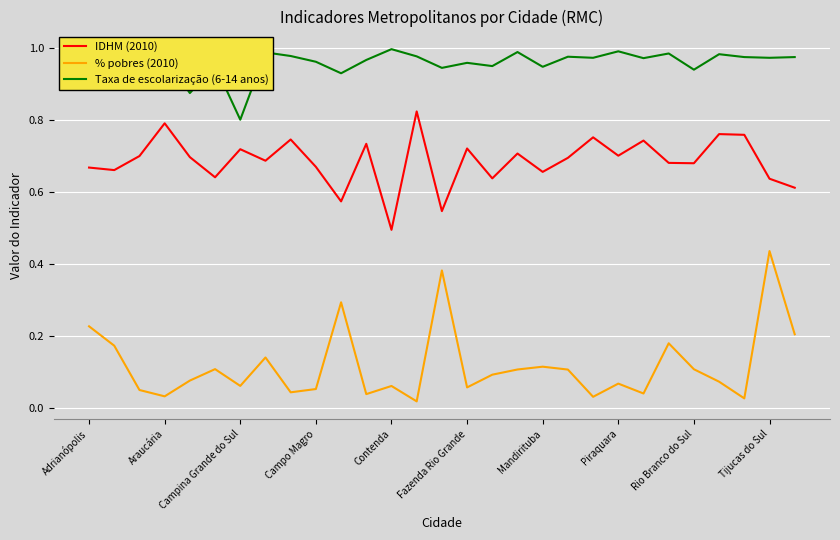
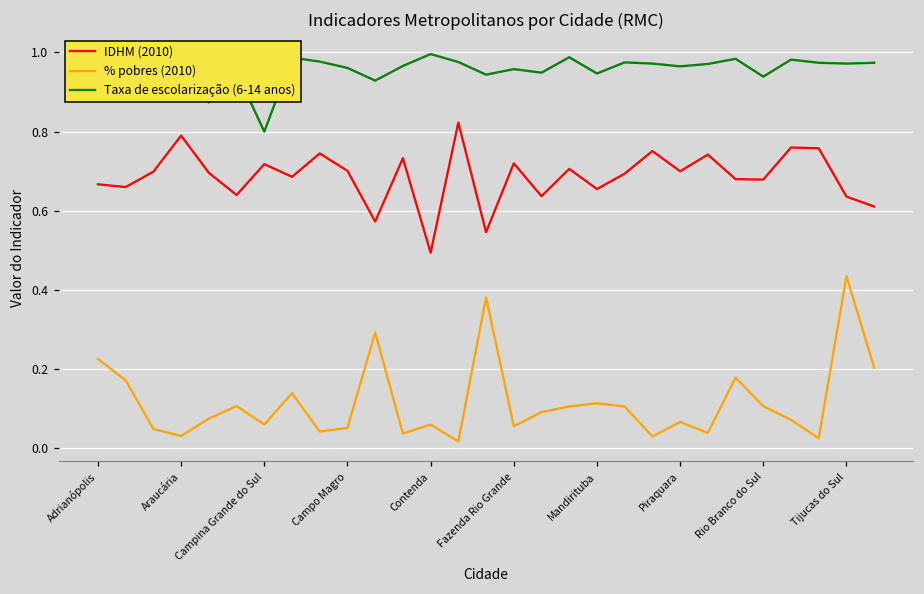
IDHM (2010), Campo Magro: 0.67 -> 0.70
Taxa de escolarização (6-14 anos), Piraquara: 0.99 -> 0.97
